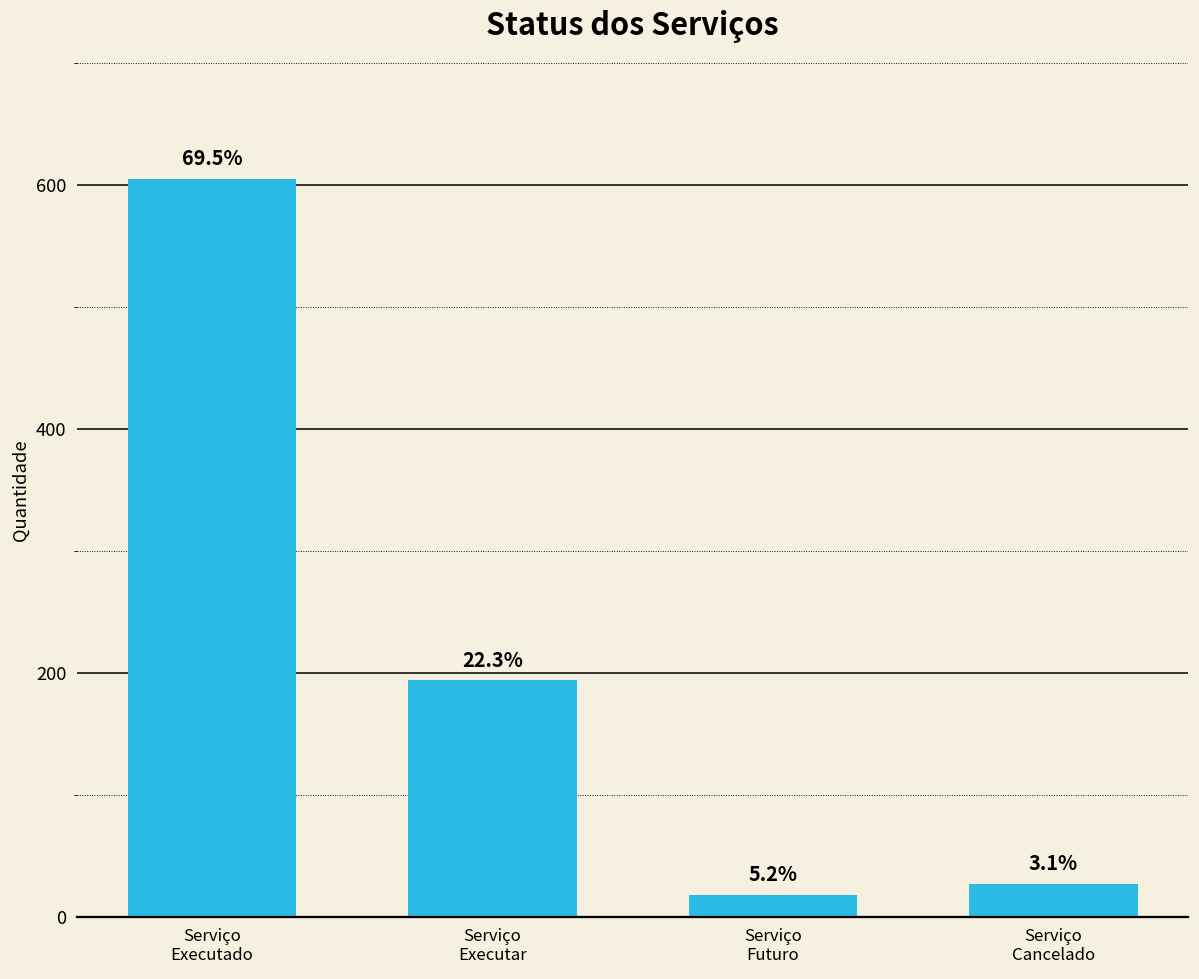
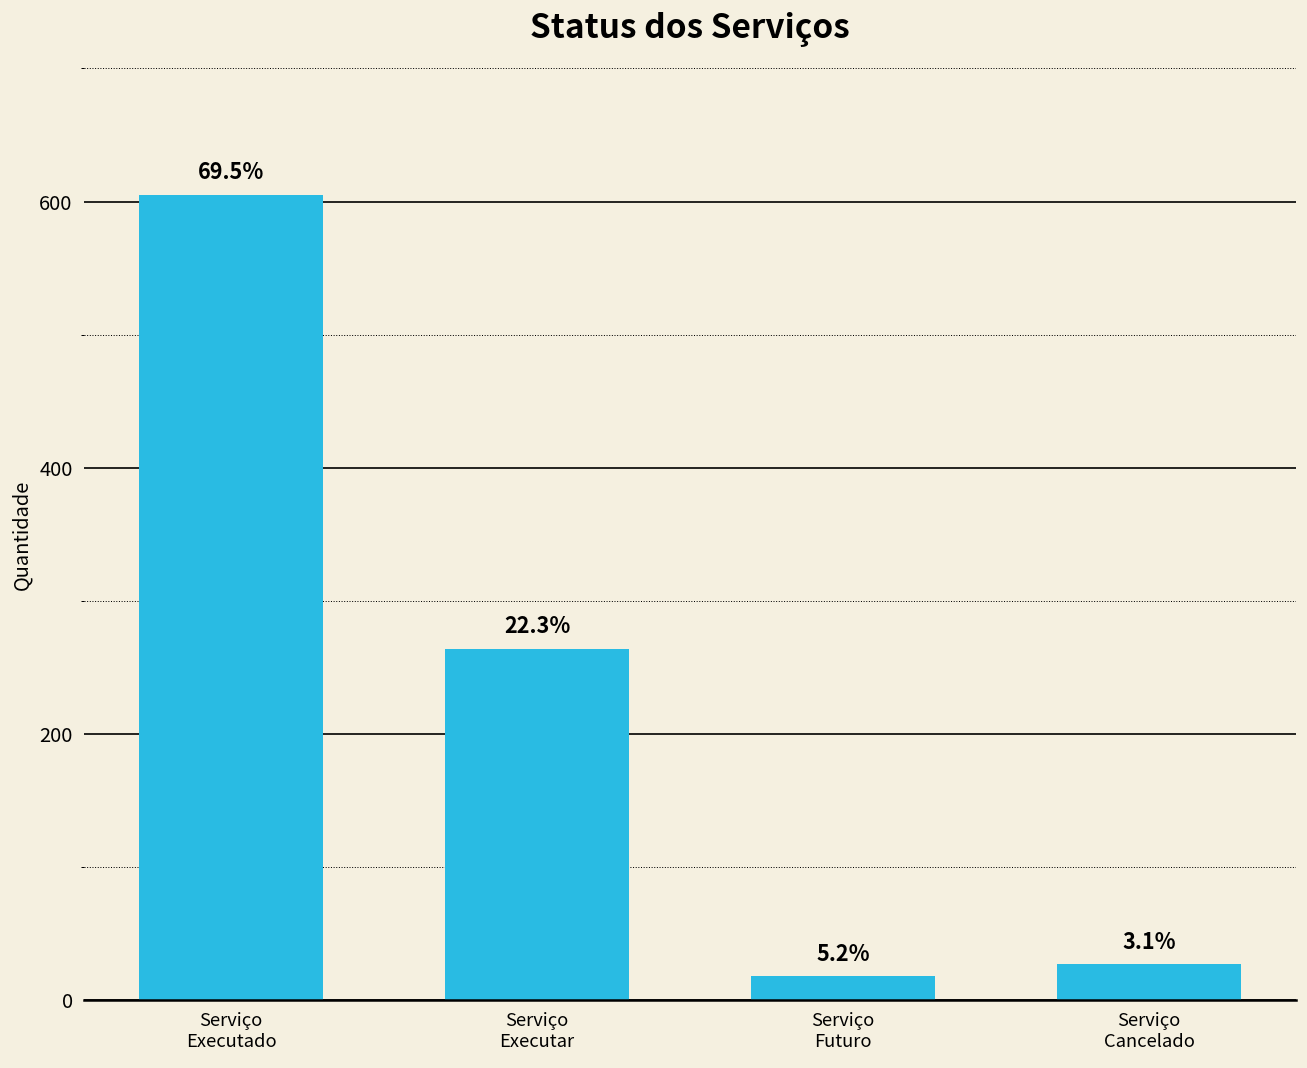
Serviço Executar: 194 -> 264
